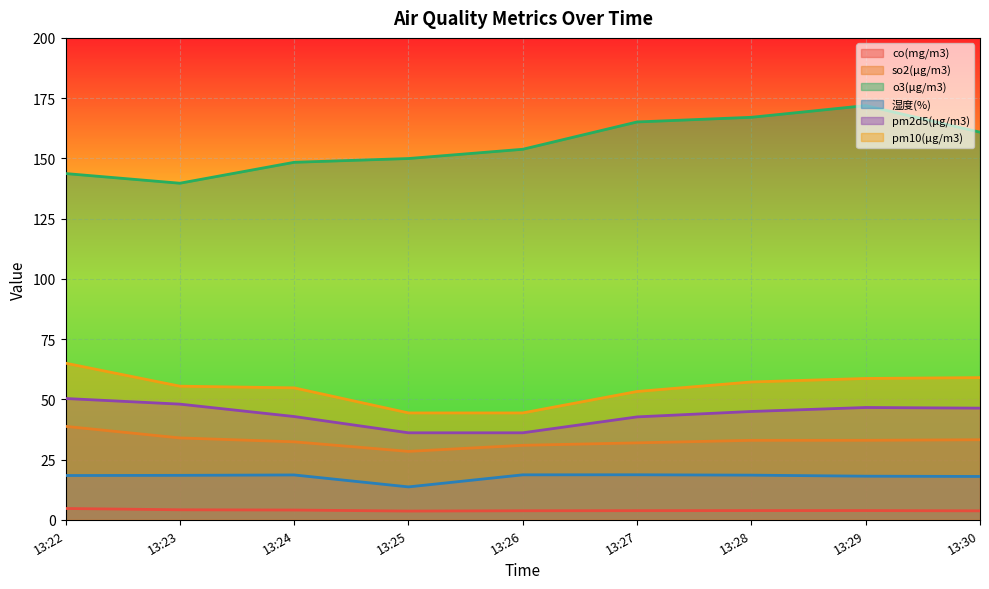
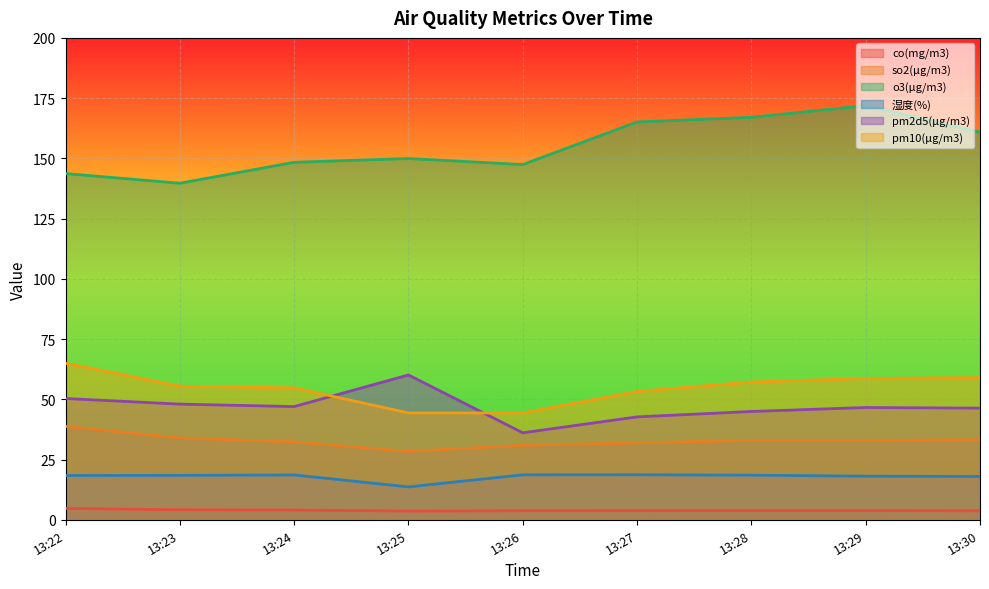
pm2d5(μg/m3), 13:24: 43 -> 47
pm2d5(μg/m3), 13:25: 36 -> 60
o3(μg/m3), 13:26: 154 -> 147
